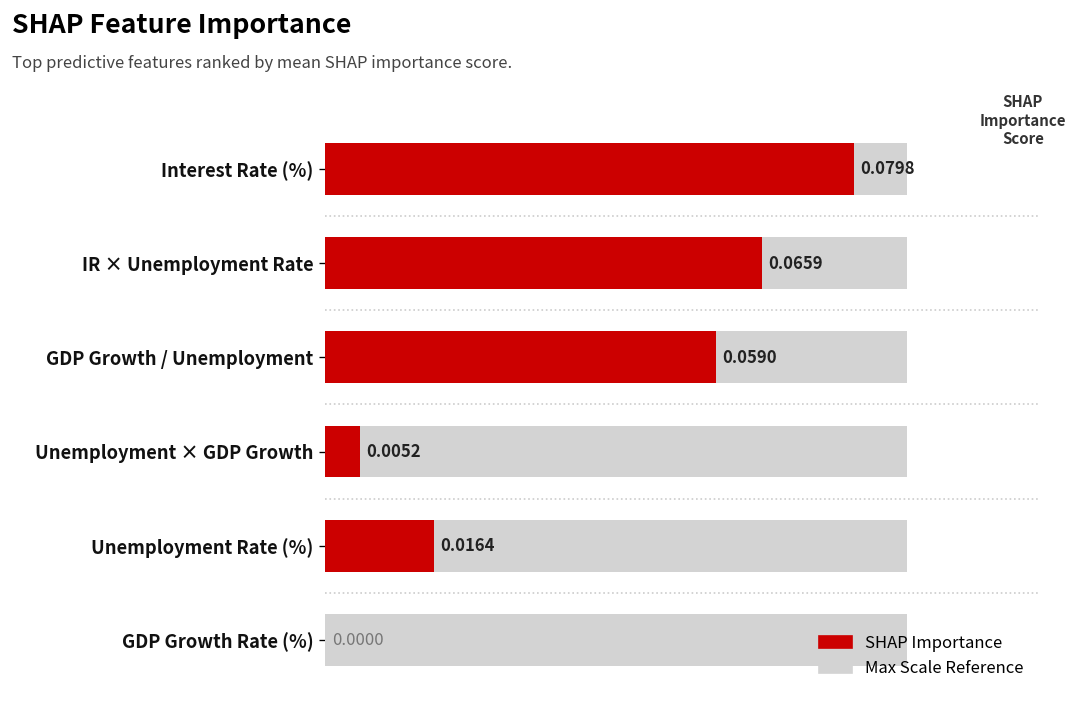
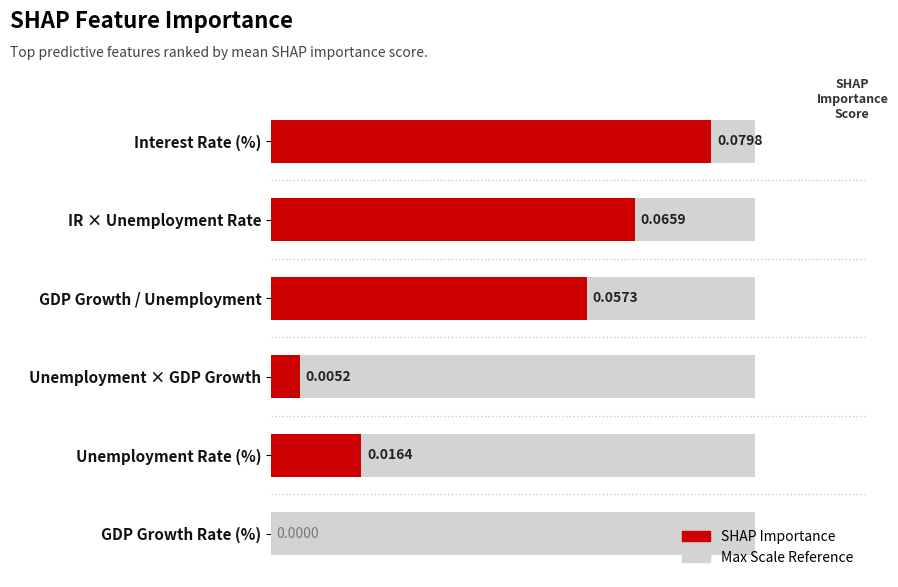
SHAP Importance, GDP Growth / Unemployment: 0.0590 -> 0.0573
